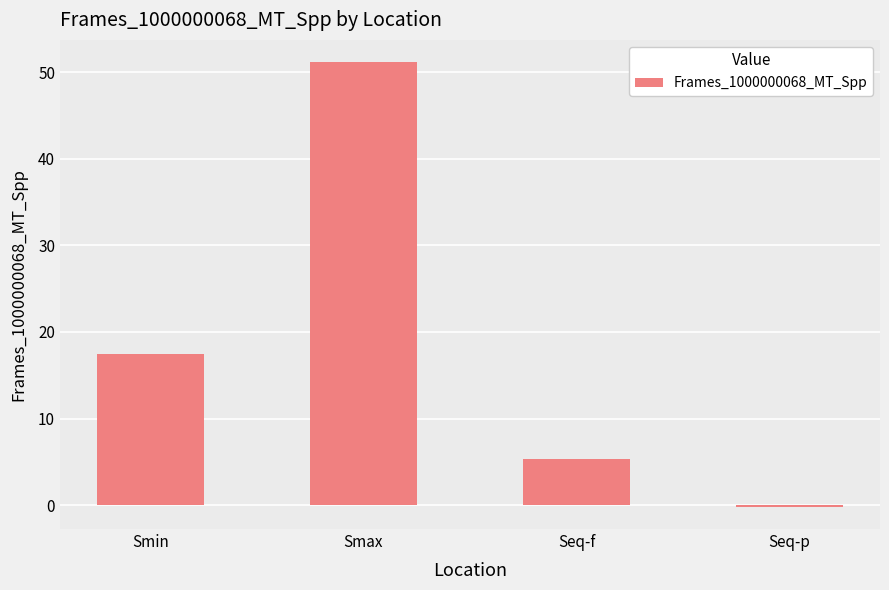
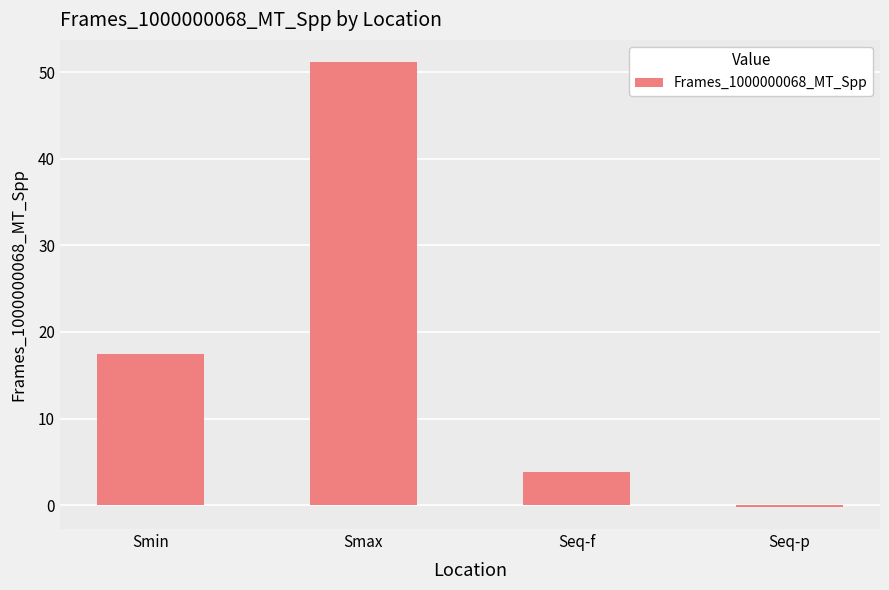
Seq-f: 5 -> 4
